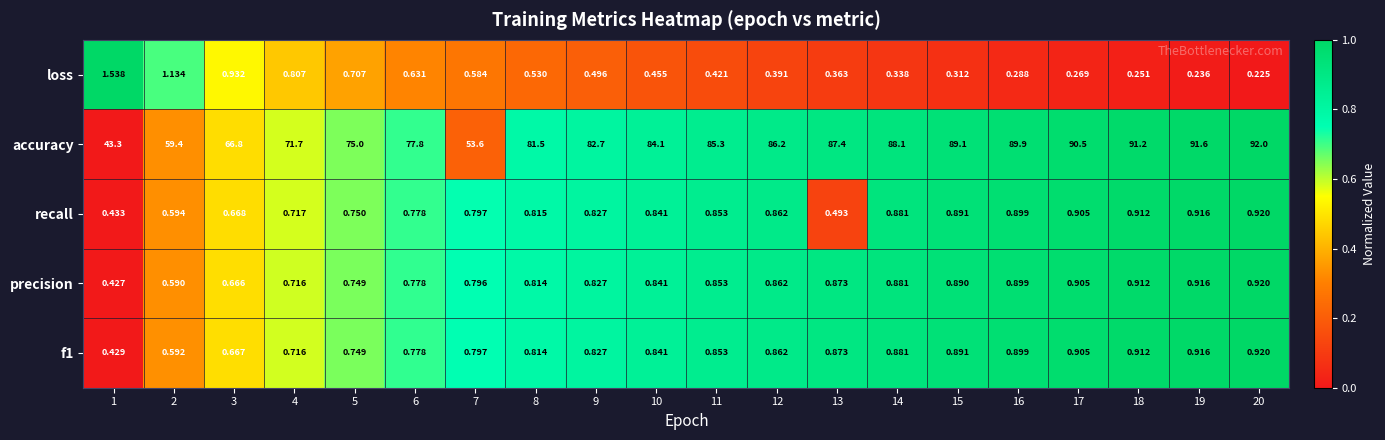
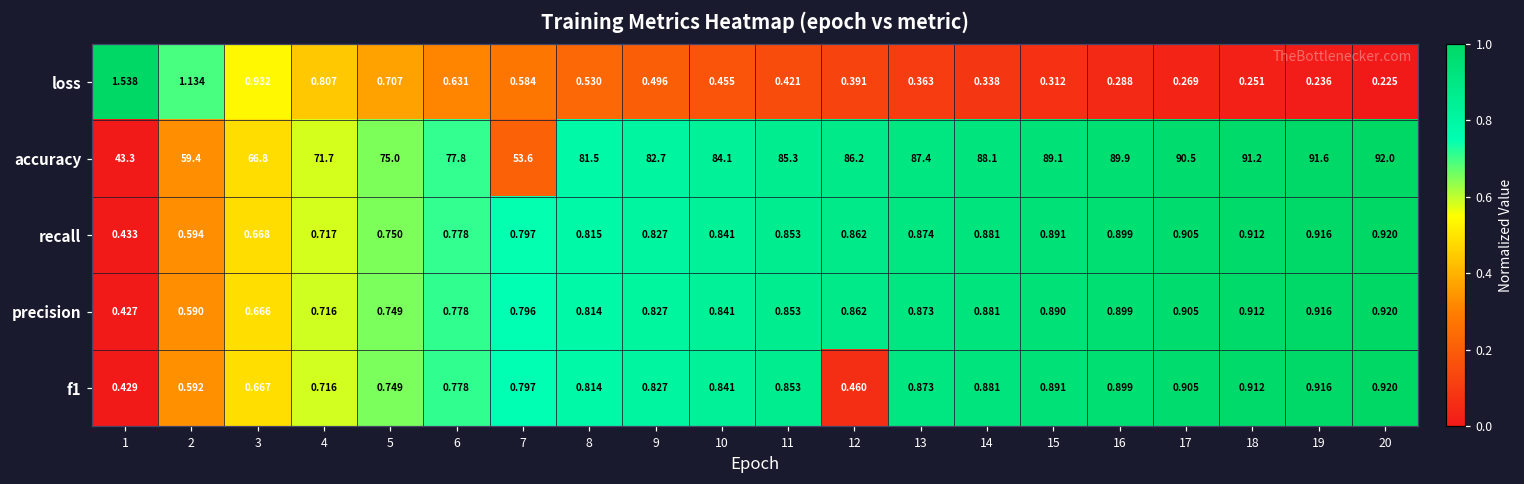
recall, 13: 0.493 -> 0.874
f1, 12: 0.862 -> 0.460
